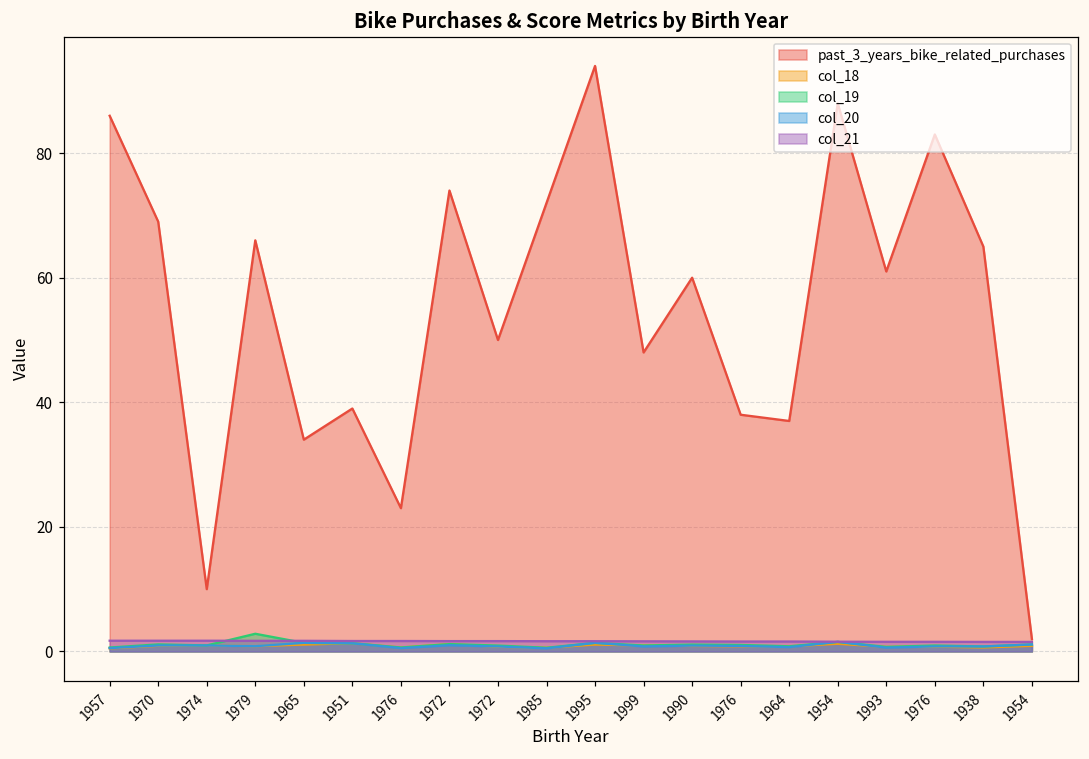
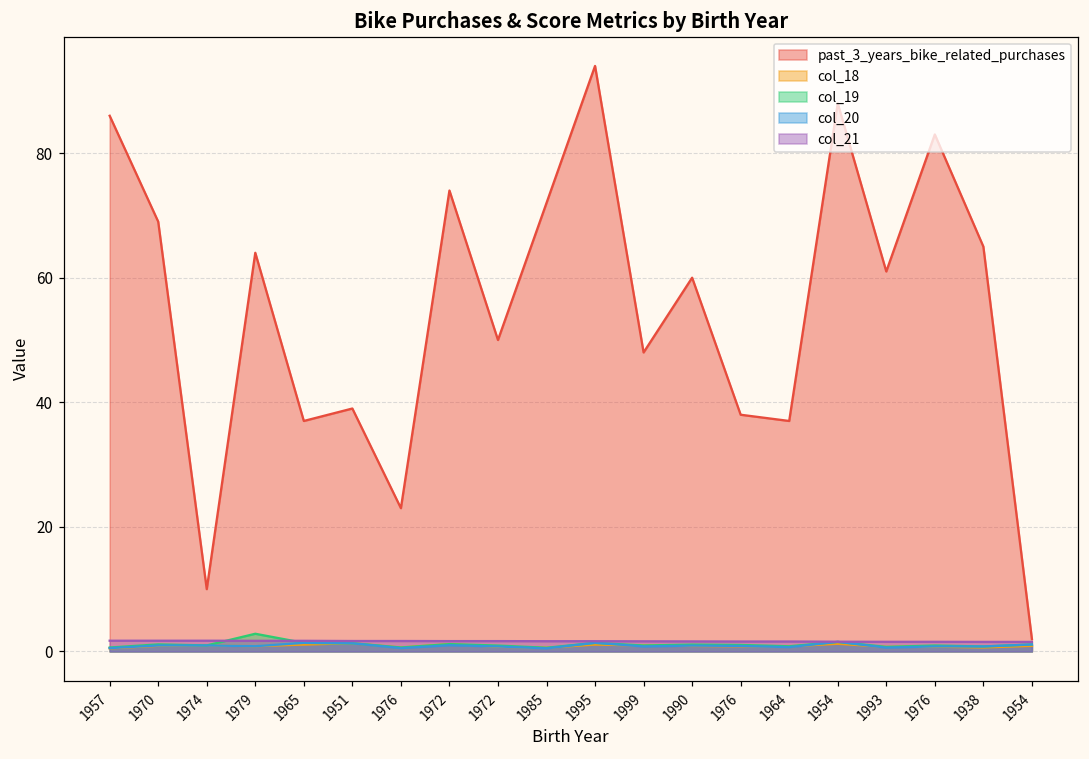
past_3_years_bike_related_purchases, 1979: 66 -> 64
past_3_years_bike_related_purchases, 1965: 34 -> 37
